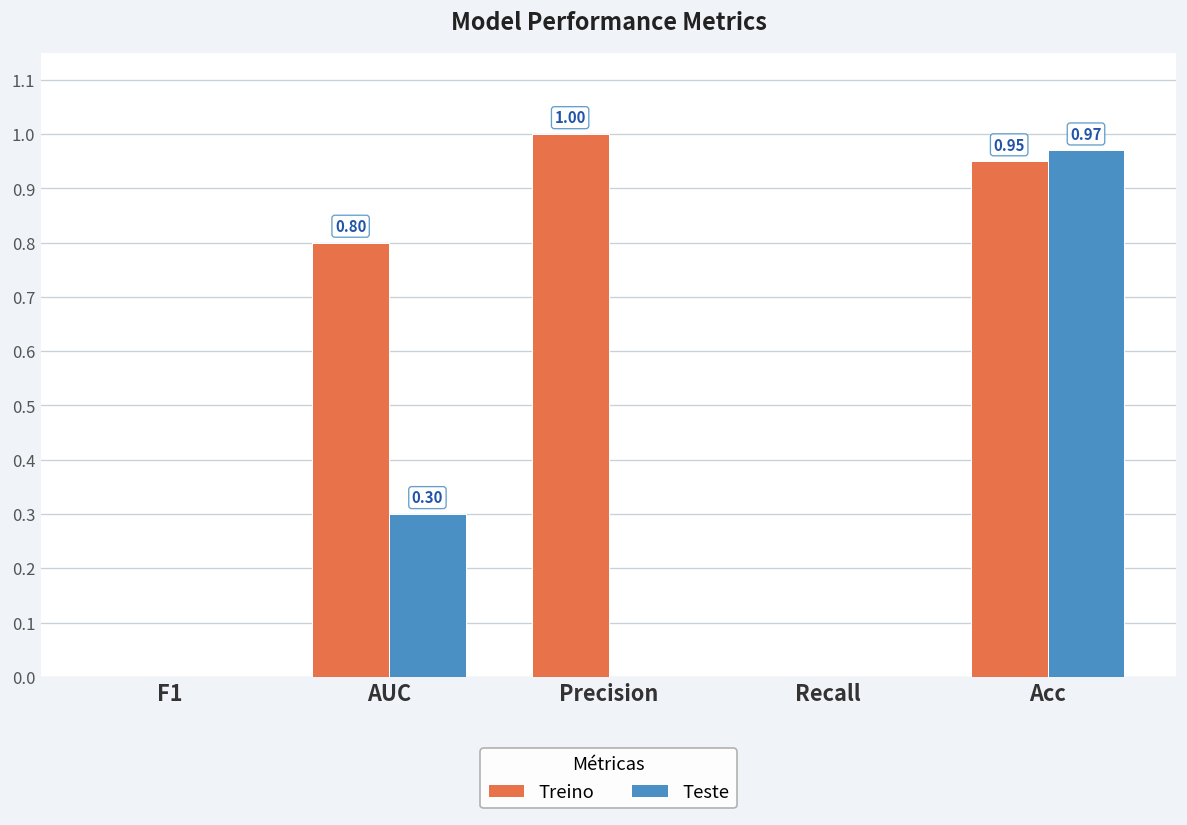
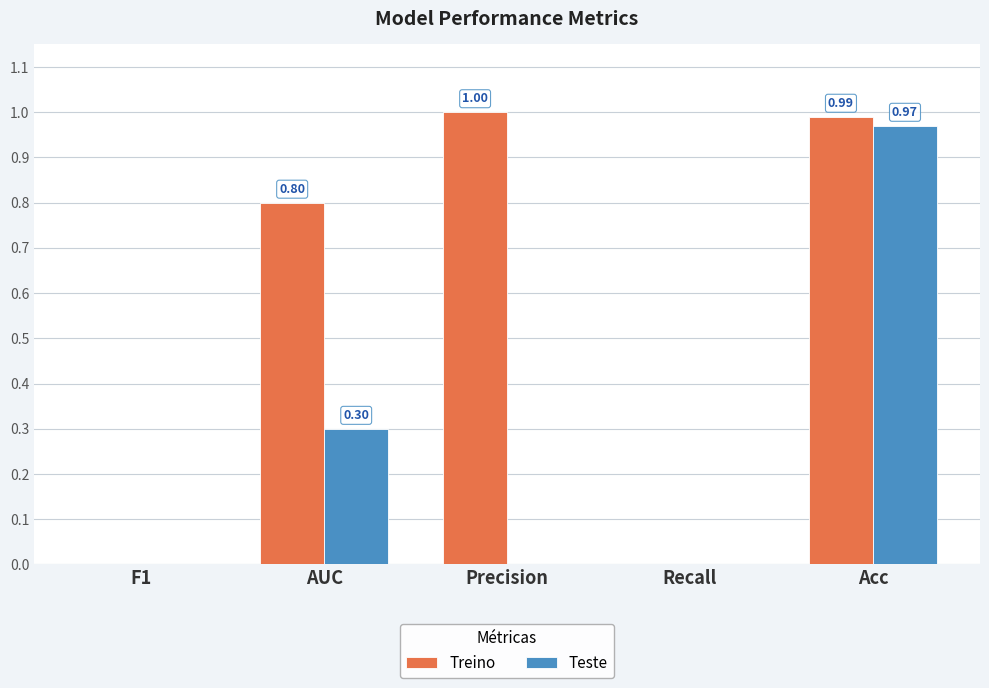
Treino, Acc: 0.95 -> 0.99
